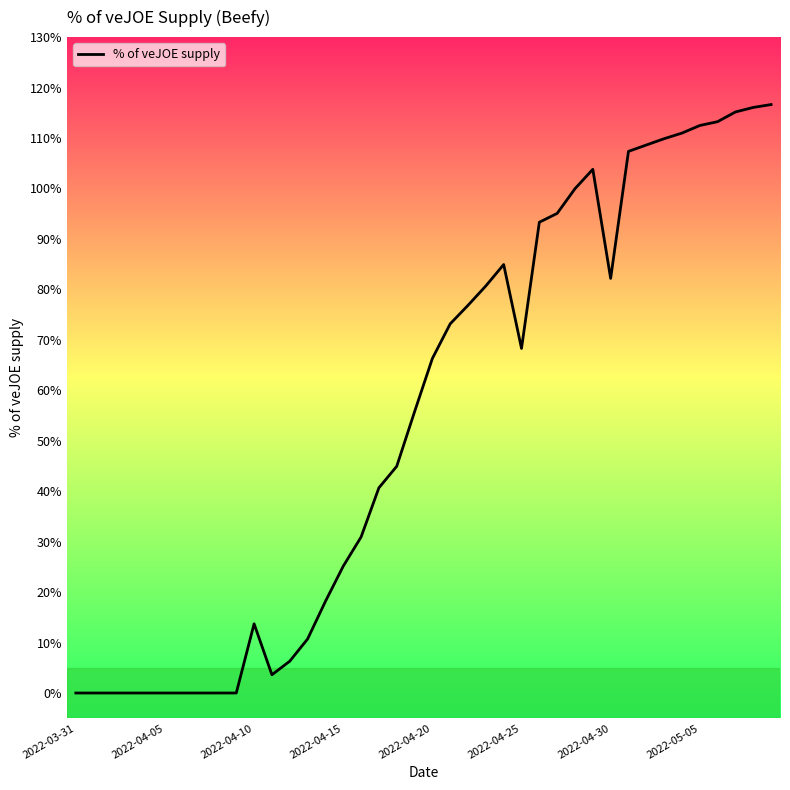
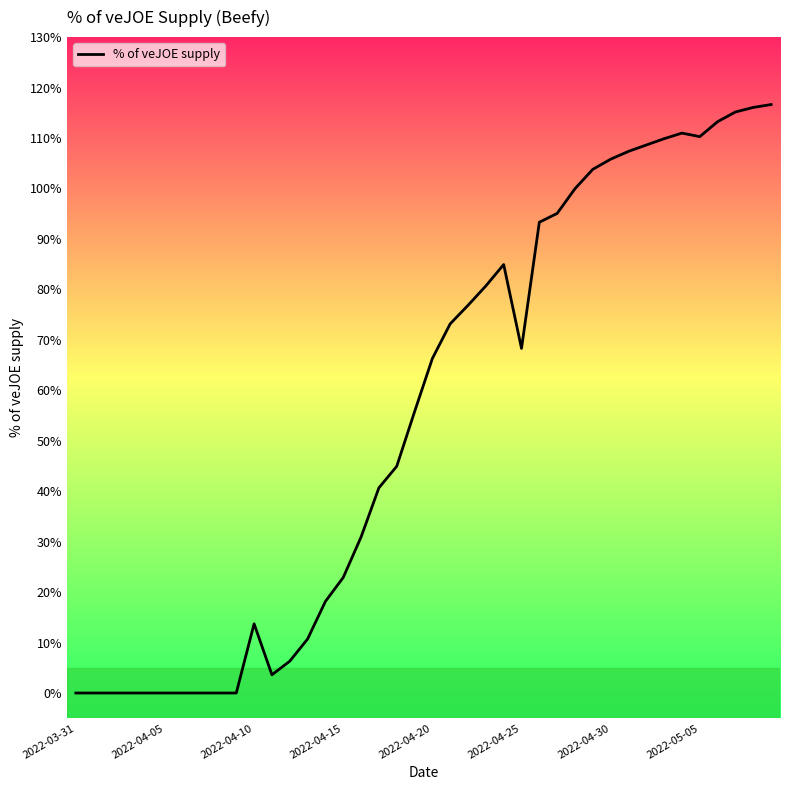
2022-04-15: 25% -> 23%
2022-04-30: 82% -> 106%
2022-05-05: 112% -> 110%
